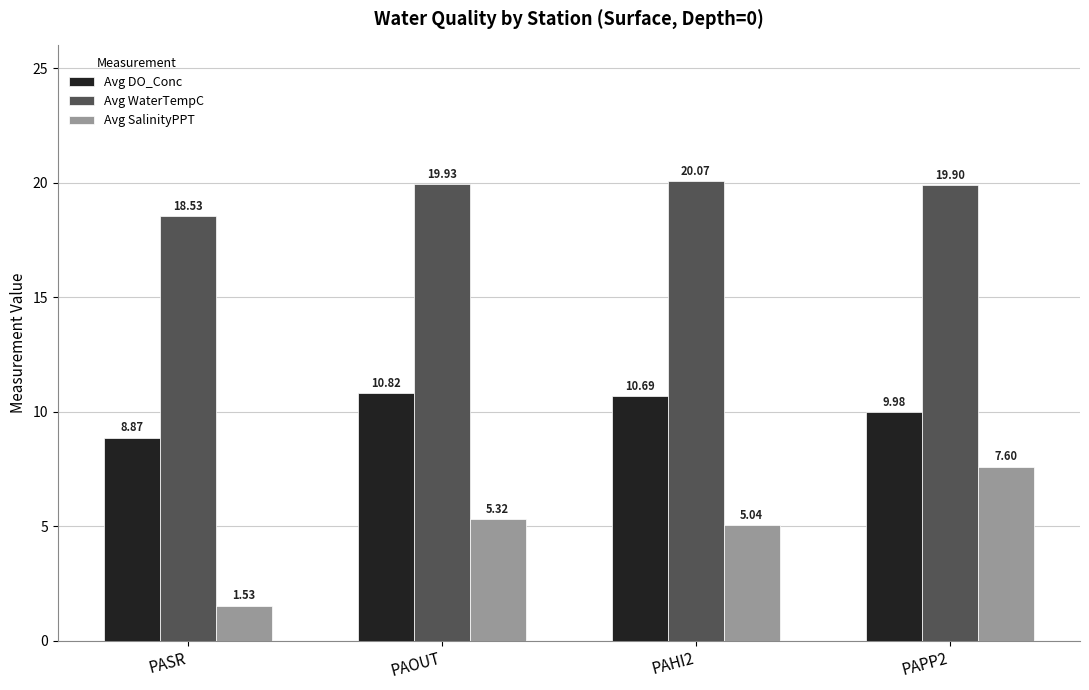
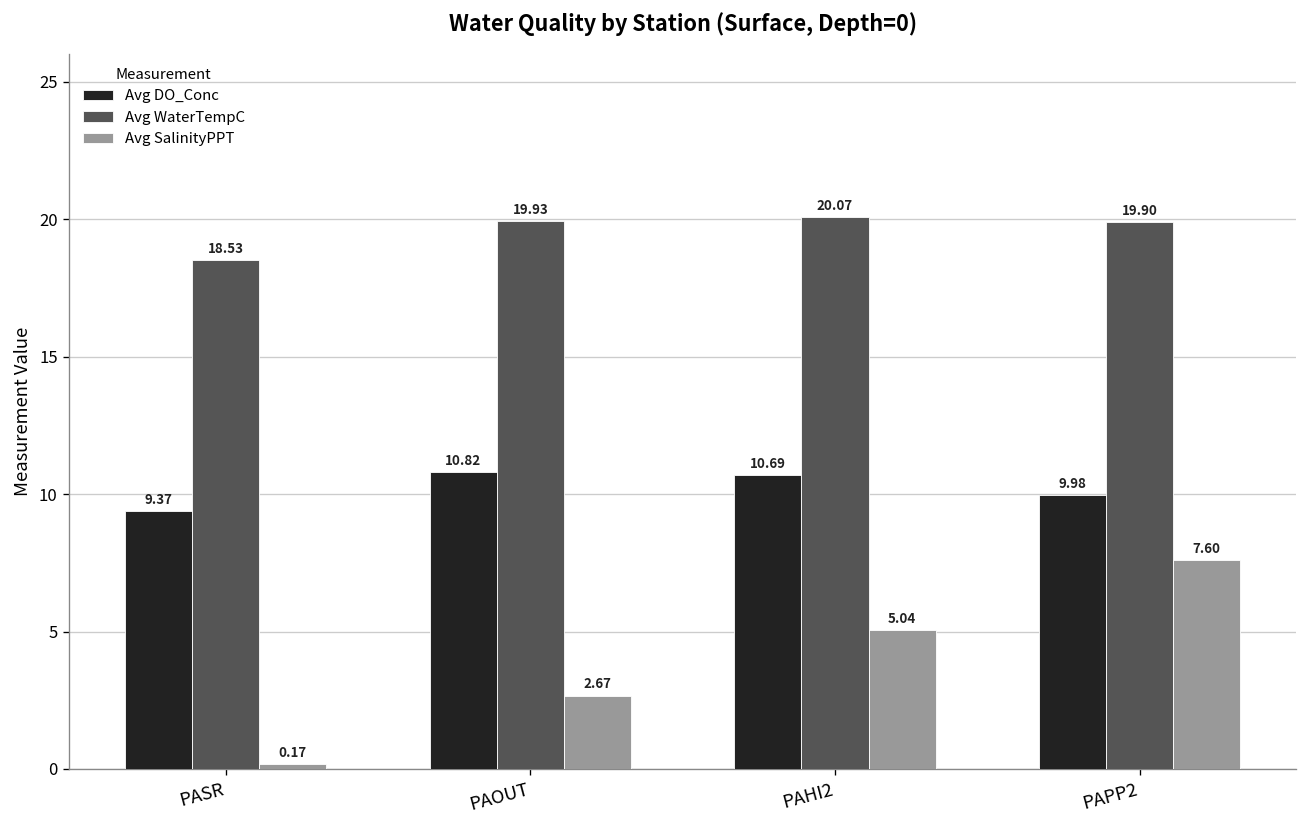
Avg DO_Conc, PASR: 8.87 -> 9.37
Avg SalinityPPT, PASR: 1.53 -> 0.17
Avg SalinityPPT, PAOUT: 5.32 -> 2.67
